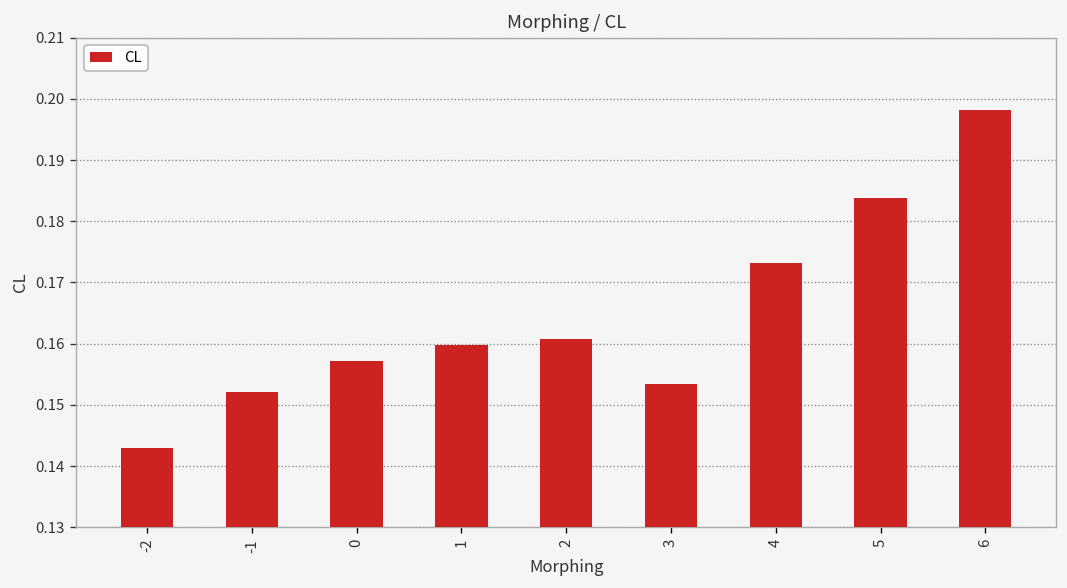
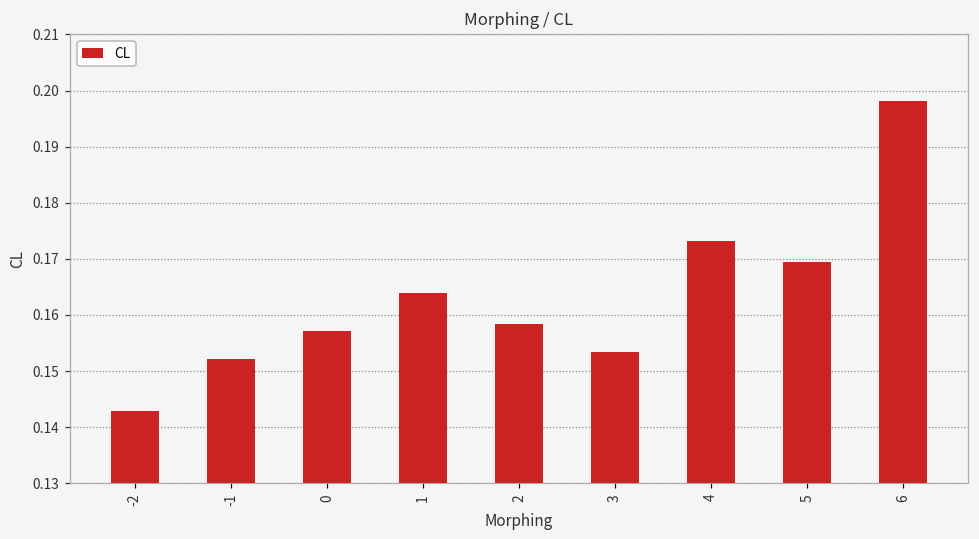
1: 0.160 -> 0.164
2: 0.161 -> 0.158
5: 0.184 -> 0.169
